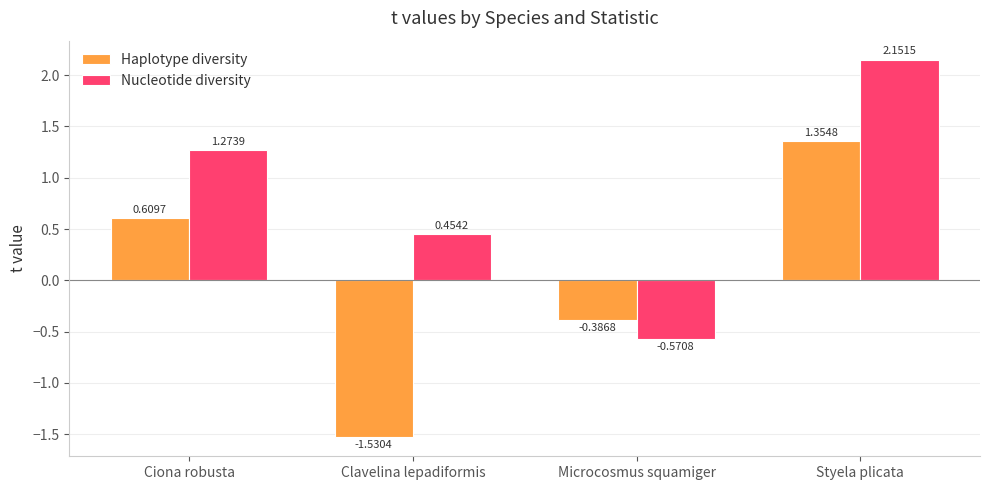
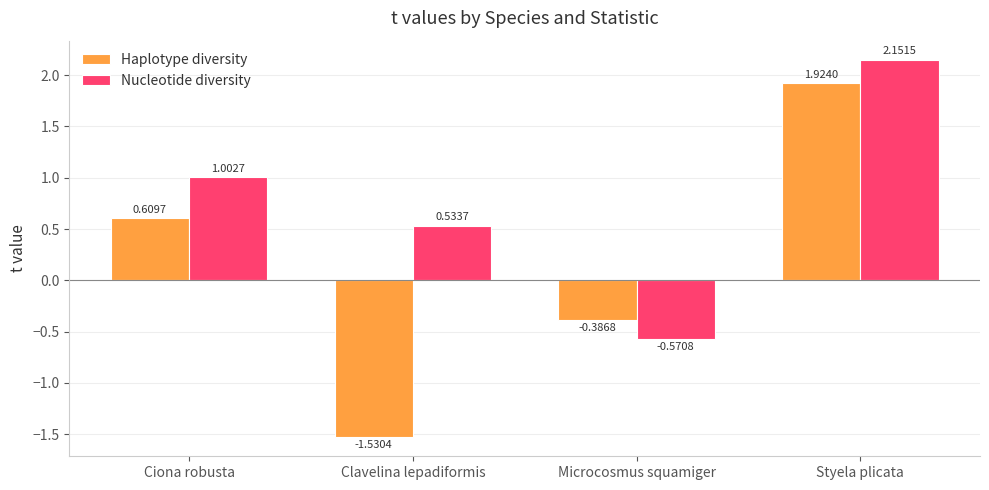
Nucleotide diversity, Ciona robusta: 1.2739 -> 1.0027
Nucleotide diversity, Clavelina lepadiformis: 0.4542 -> 0.5337
Haplotype diversity, Styela plicata: 1.3548 -> 1.9240
